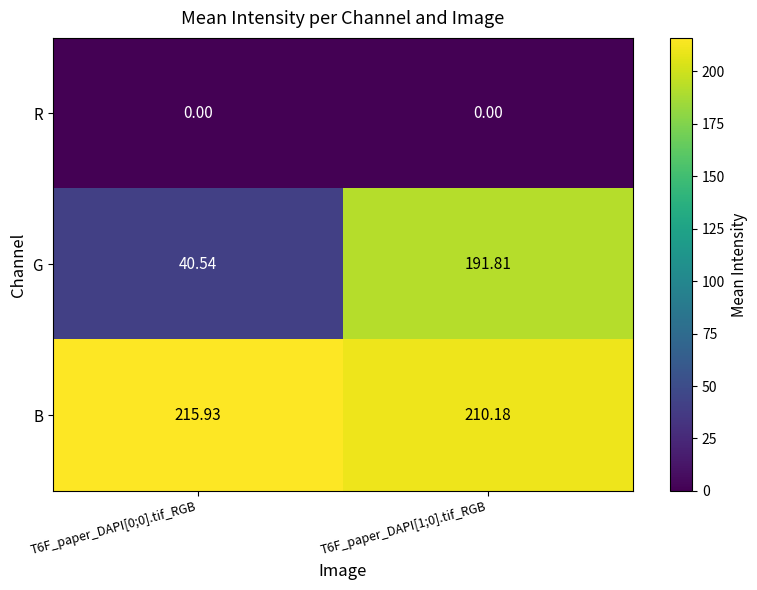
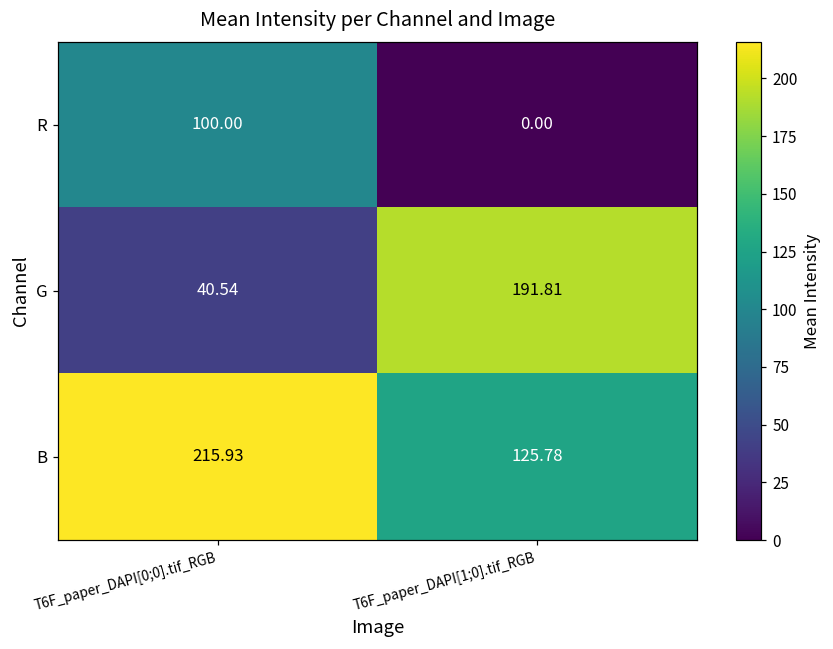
R, T6F_paper_DAPI[0;0].tif_RGB: 0.00 -> 100.00
B, T6F_paper_DAPI[1;0].tif_RGB: 210.18 -> 125.78
